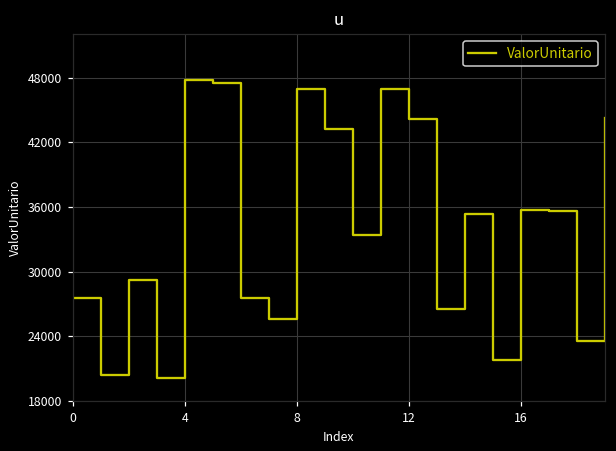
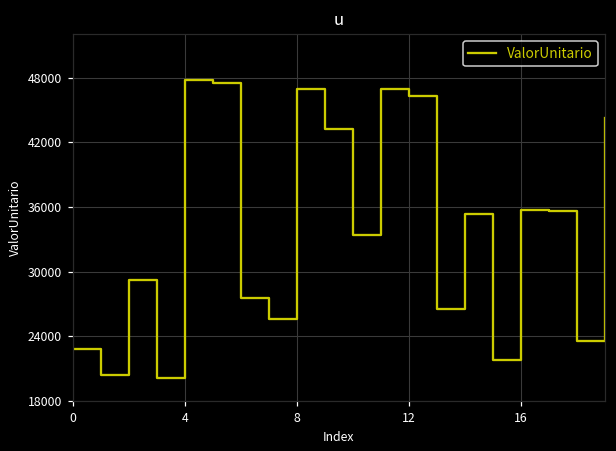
0: 28000 -> 23000
12: 44000 -> 46000
